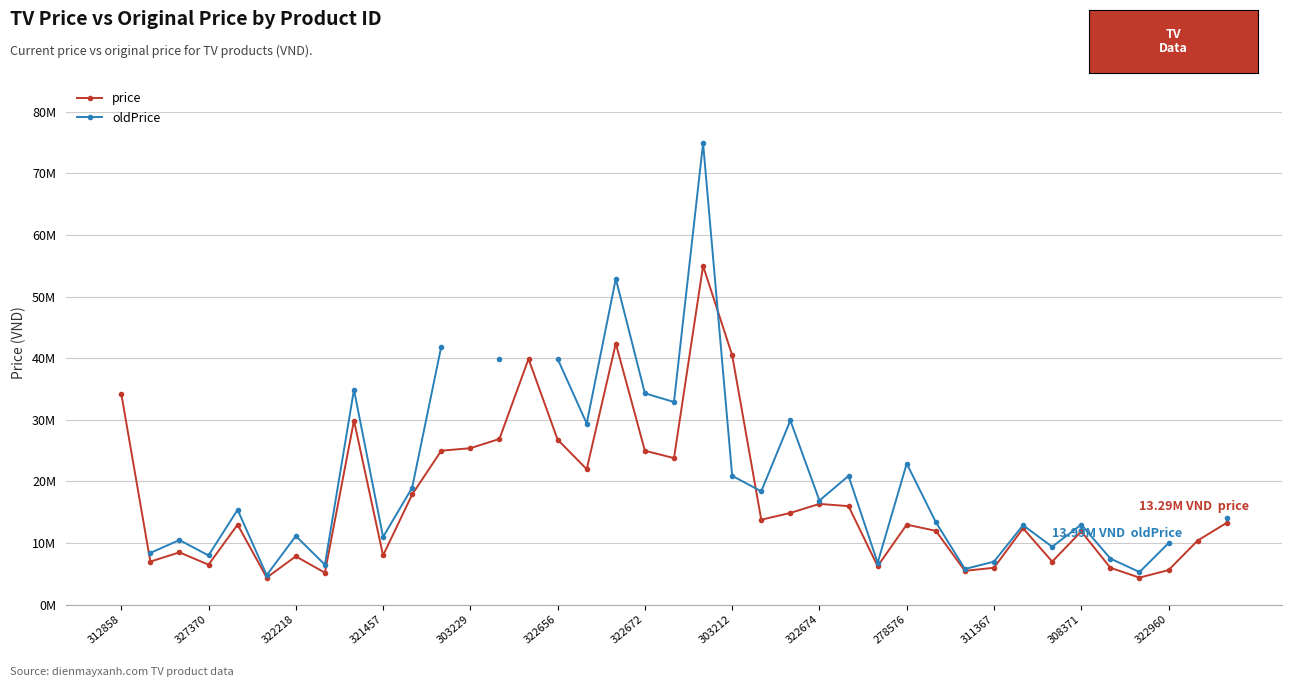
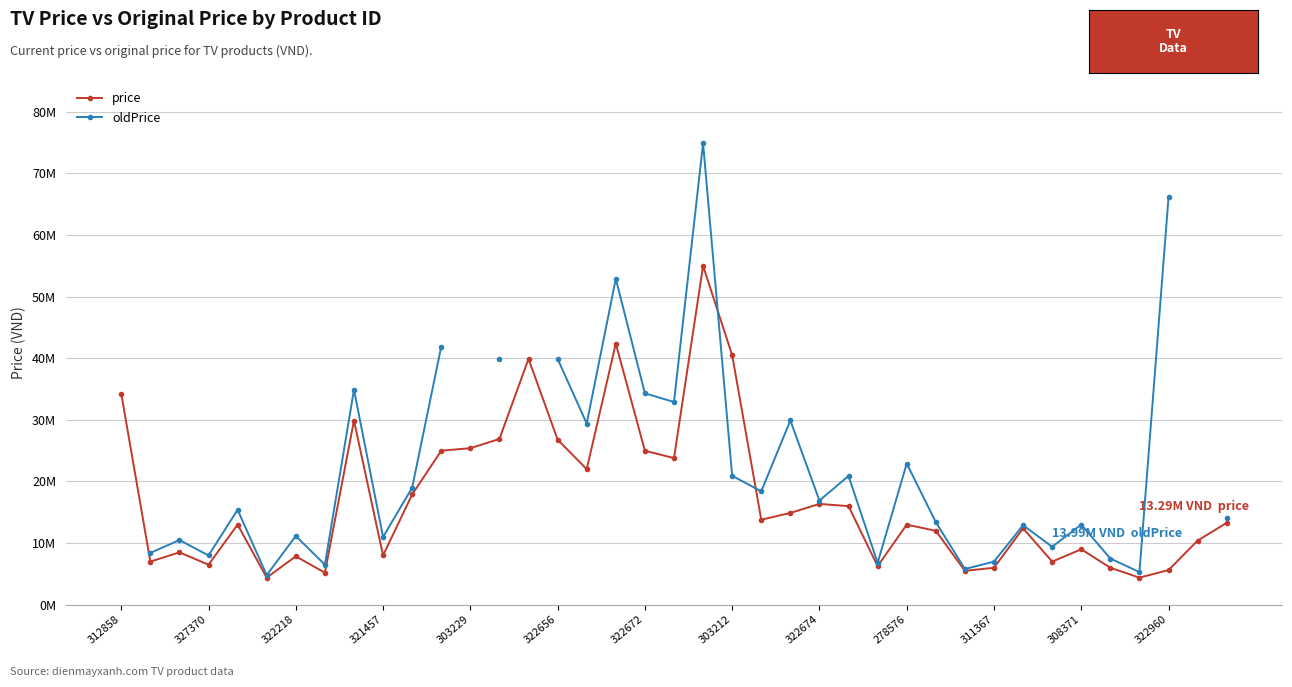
price, 308371: 12000000 -> 9000000
oldPrice, 322960: 10000000 -> 66000000
